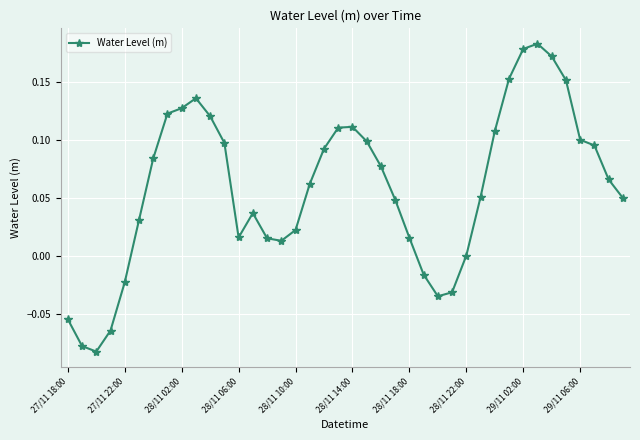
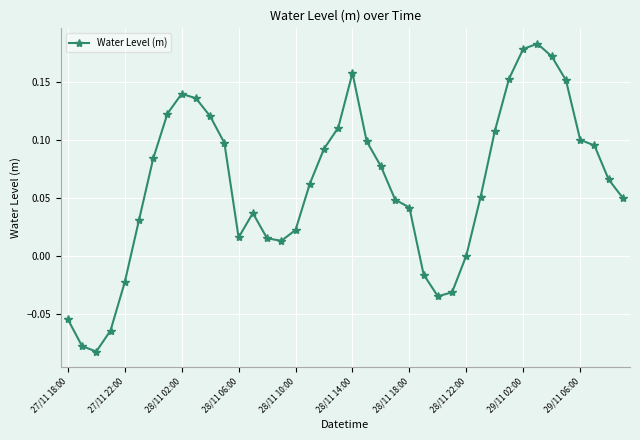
28/11 02:00: 0.127 -> 0.140
28/11 14:00: 0.111 -> 0.157
28/11 18:00: 0.016 -> 0.042
